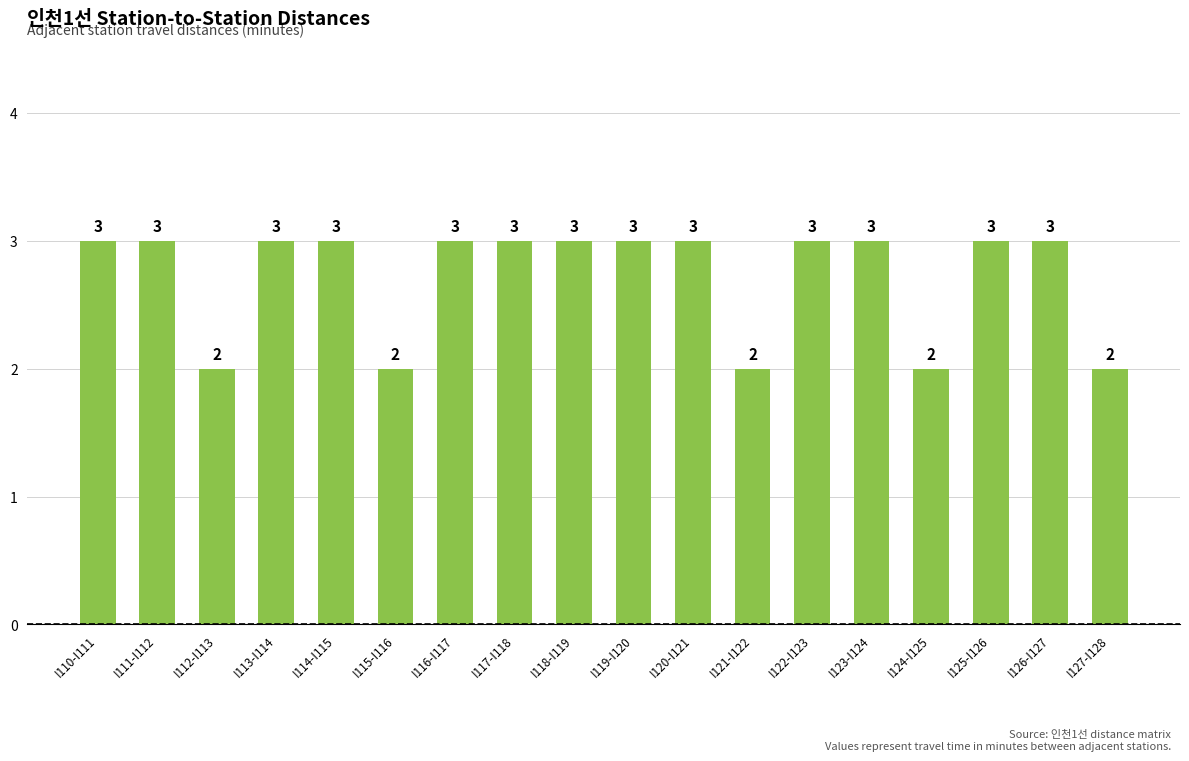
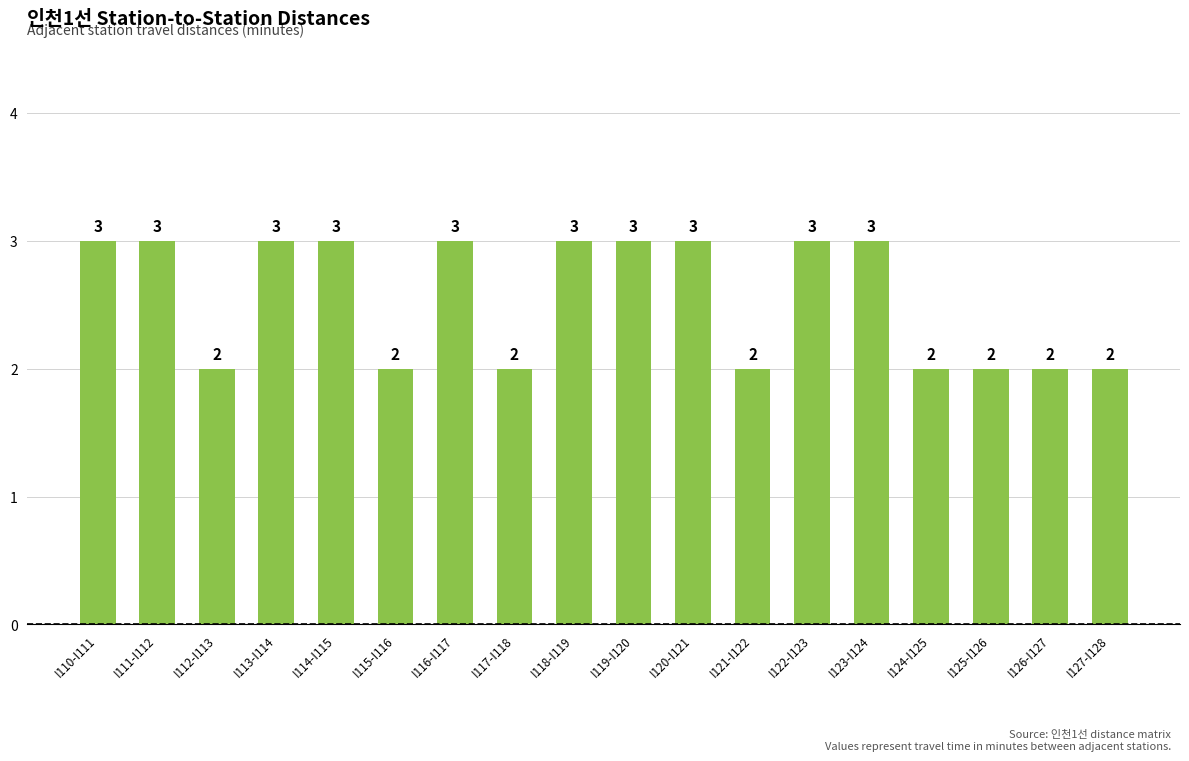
I117-I118: 3 -> 2
I125-I126: 3 -> 2
I126-I127: 3 -> 2
